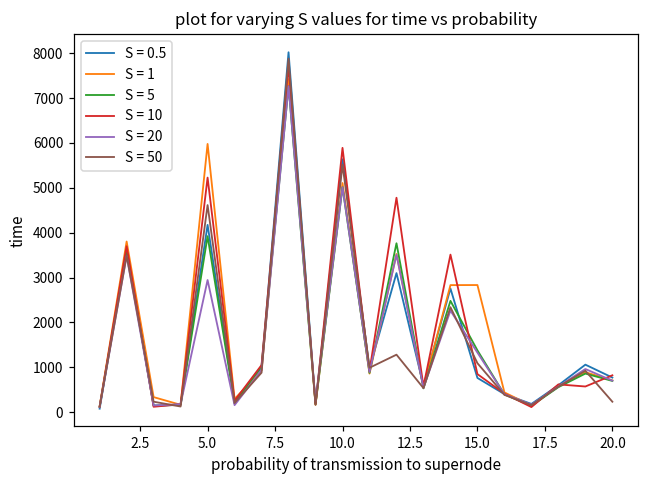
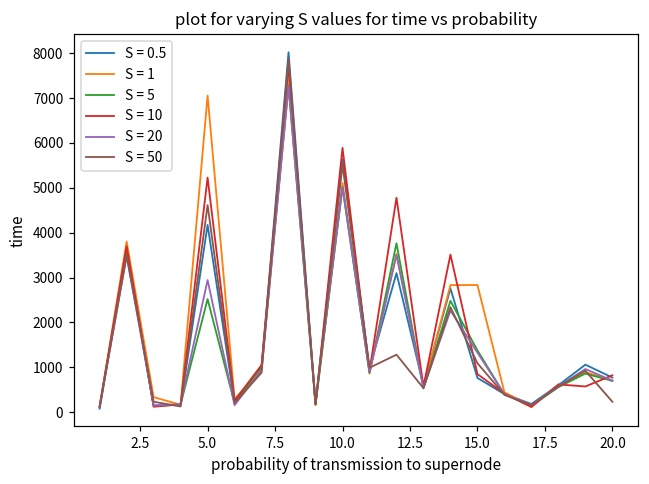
S = 1, 5.0: 6000 -> 7100
S = 5, 5.0: 3900 -> 2500
